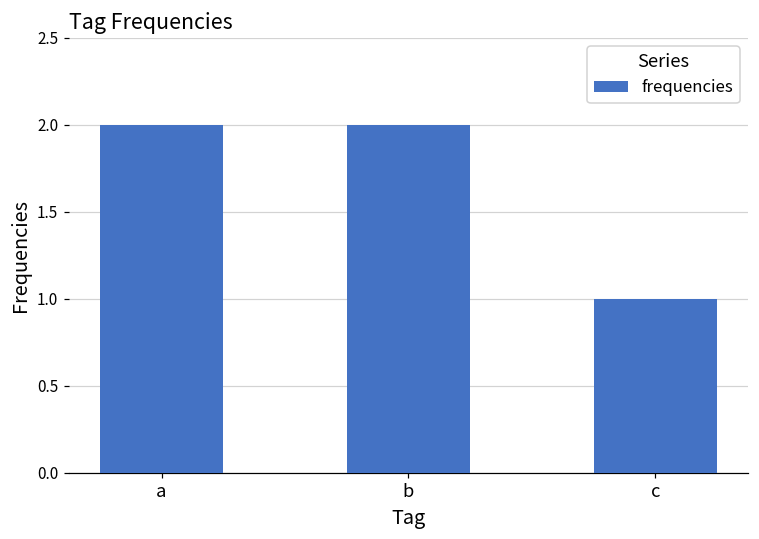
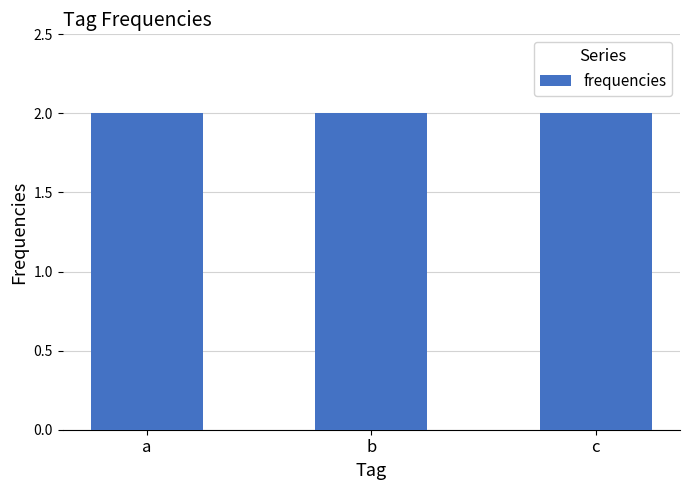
c: 1 -> 2
